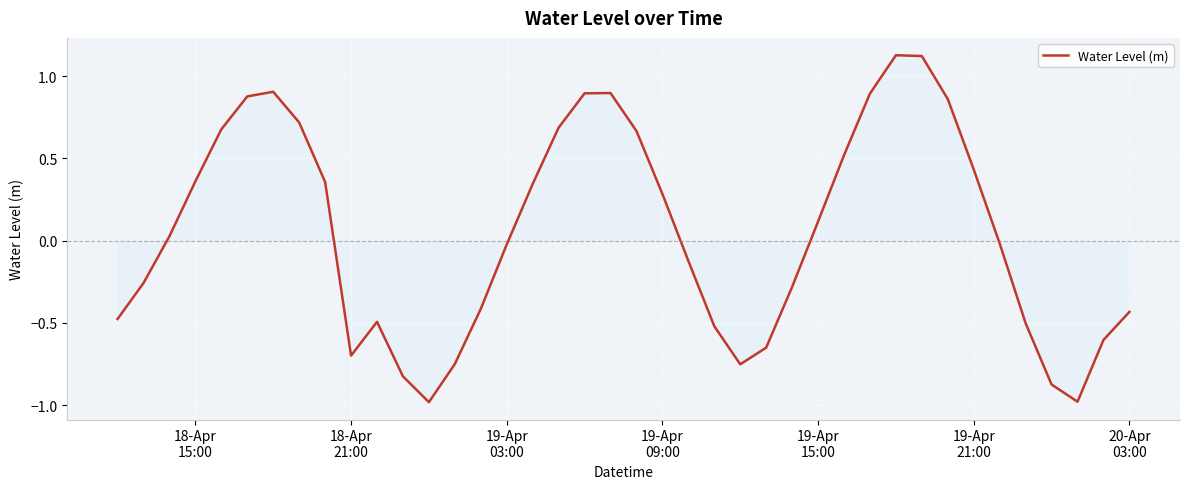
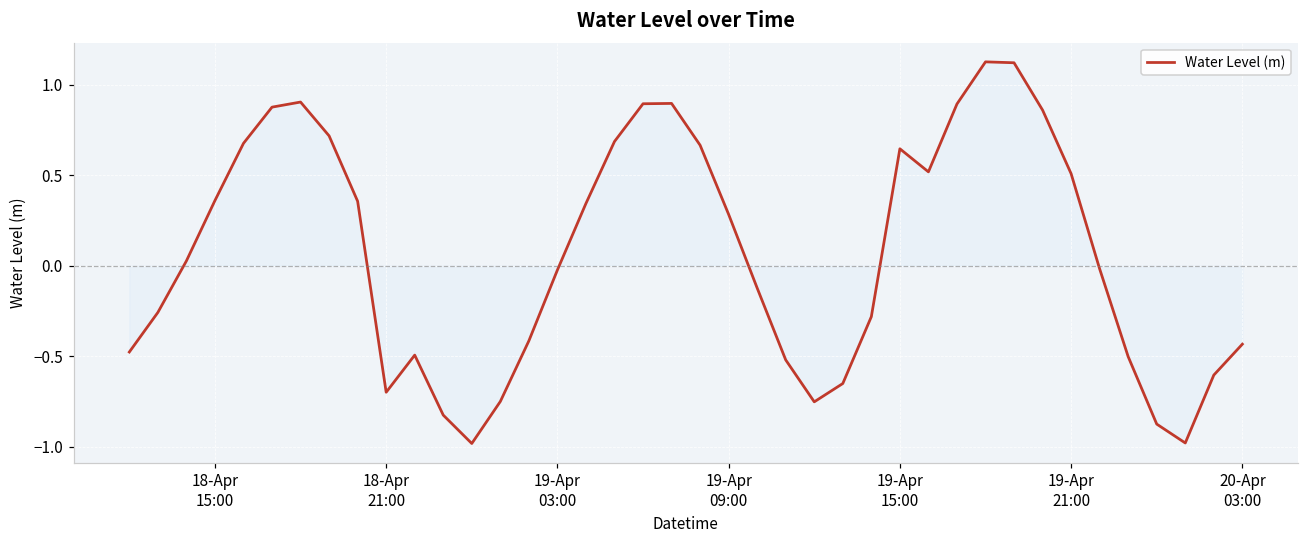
Water Level (m), 19-Apr 15:00: 0.12 -> 0.65
Water Level (m), 19-Apr 21:00: 0.43 -> 0.51
